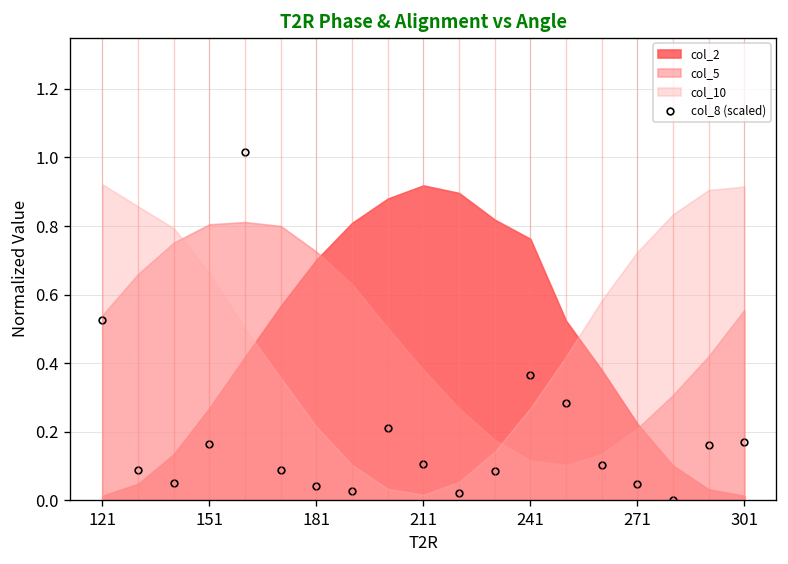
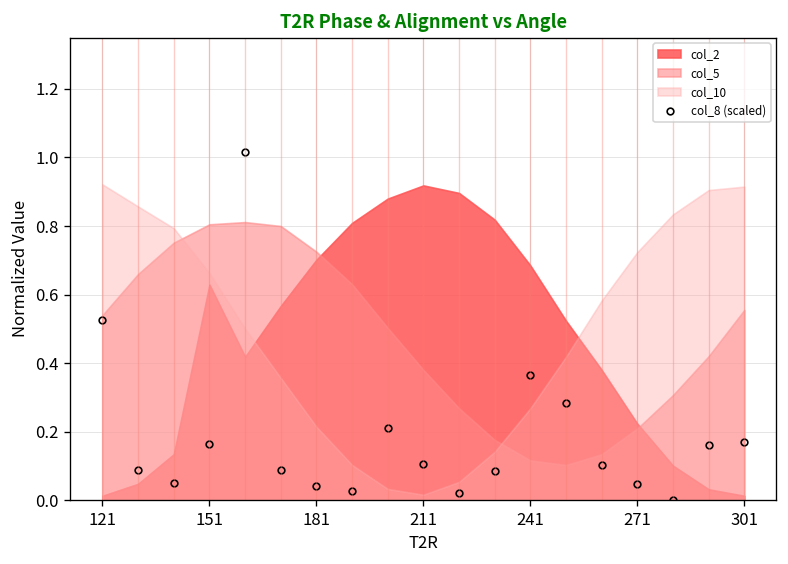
col_2, 151: 0.27 -> 0.63
col_2, 241: 0.76 -> 0.69
